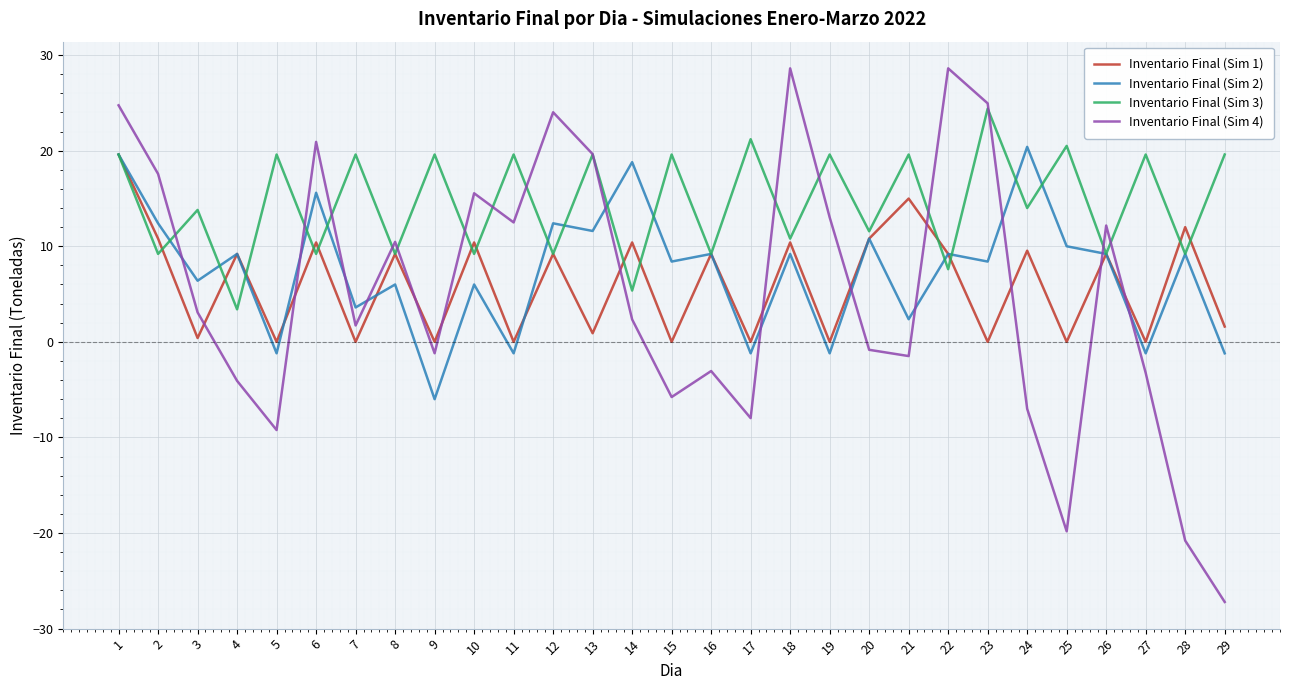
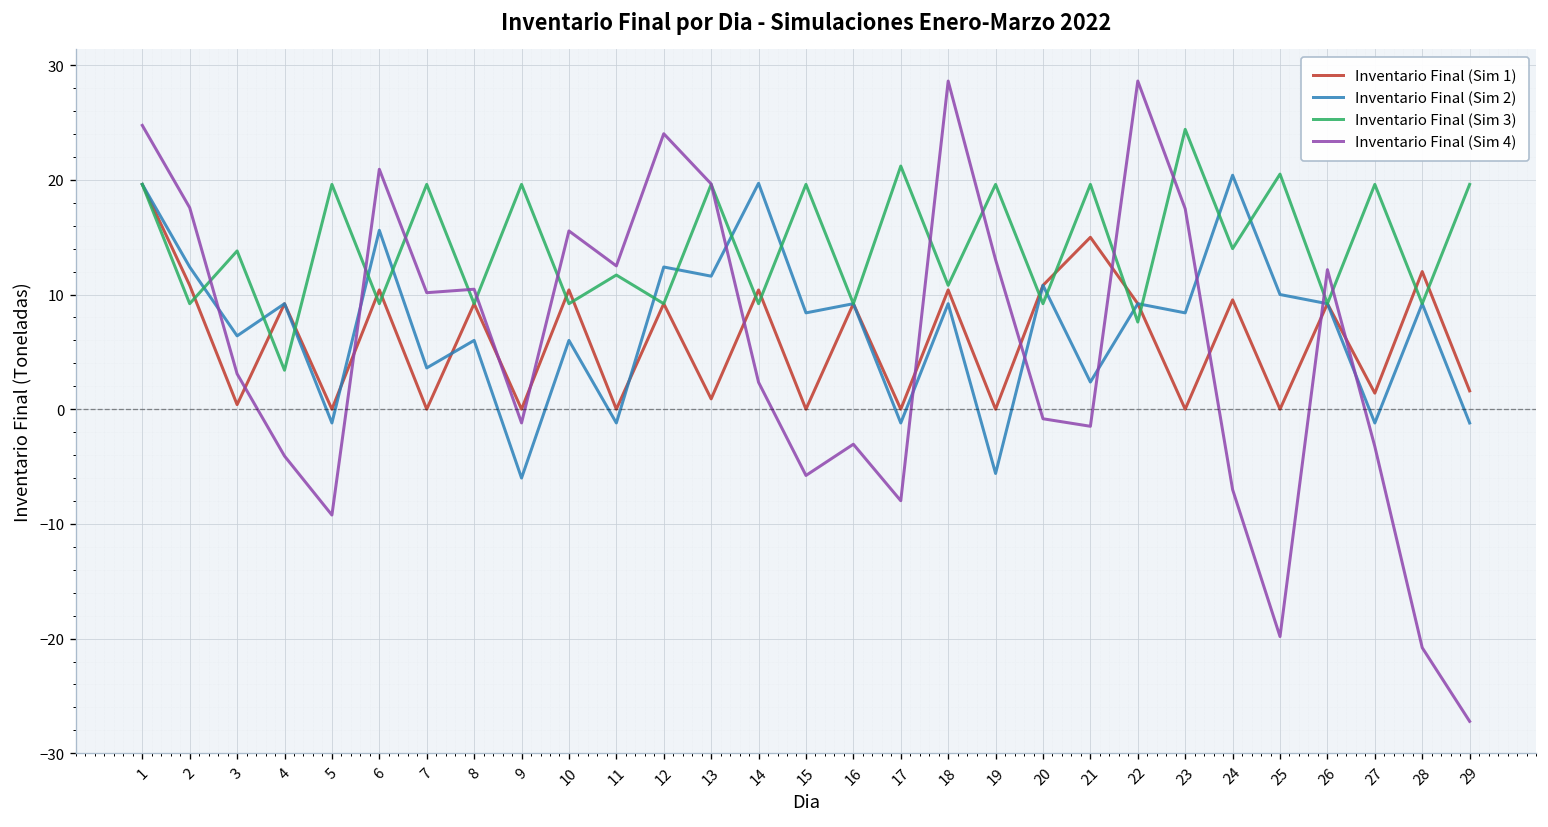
Inventario Final (Sim 4), 7: 2 -> 10
Inventario Final (Sim 3), 11: 20 -> 12
Inventario Final (Sim 2), 14: 19 -> 20
Inventario Final (Sim 3), 14: 5 -> 9
Inventario Final (Sim 2), 19: -1 -> -6
Inventario Final (Sim 3), 20: 12 -> 9
Inventario Final (Sim 4), 23: 25 -> 17
Inventario Final (Sim 1), 27: 0 -> 1
